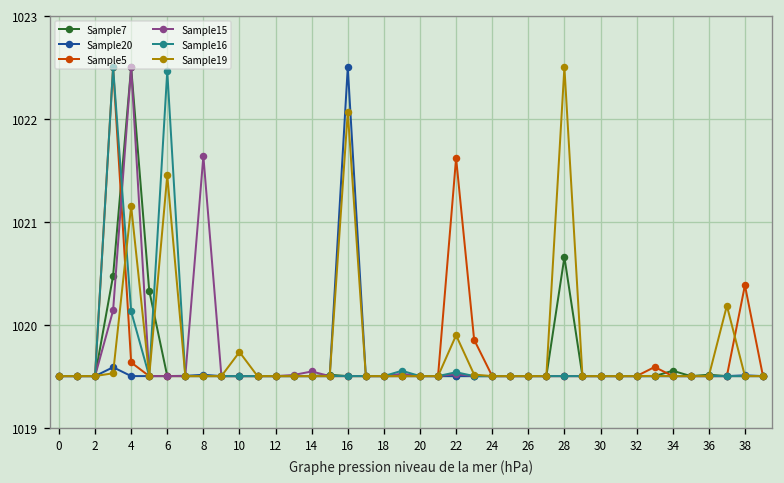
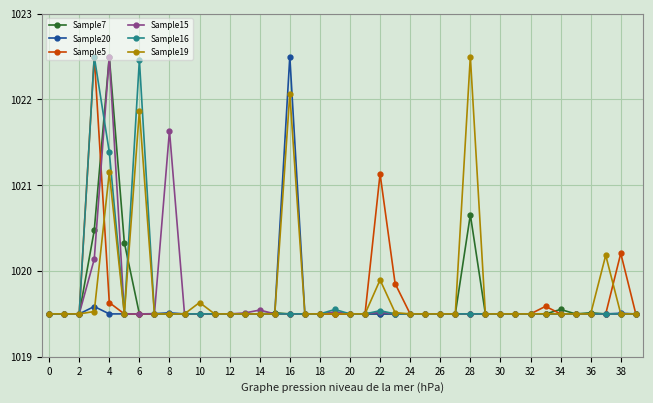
Sample16, 4: 1020.1 -> 1021.4
Sample19, 6: 1021.4 -> 1021.9
Sample19, 10: 1019.7 -> 1019.6
Sample5, 22: 1021.6 -> 1021.1
Sample5, 38: 1020.4 -> 1020.2
